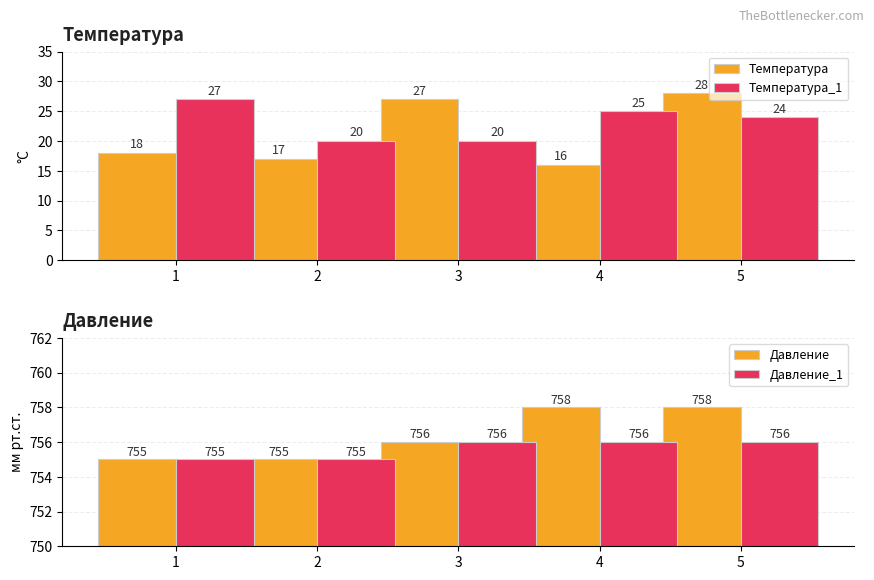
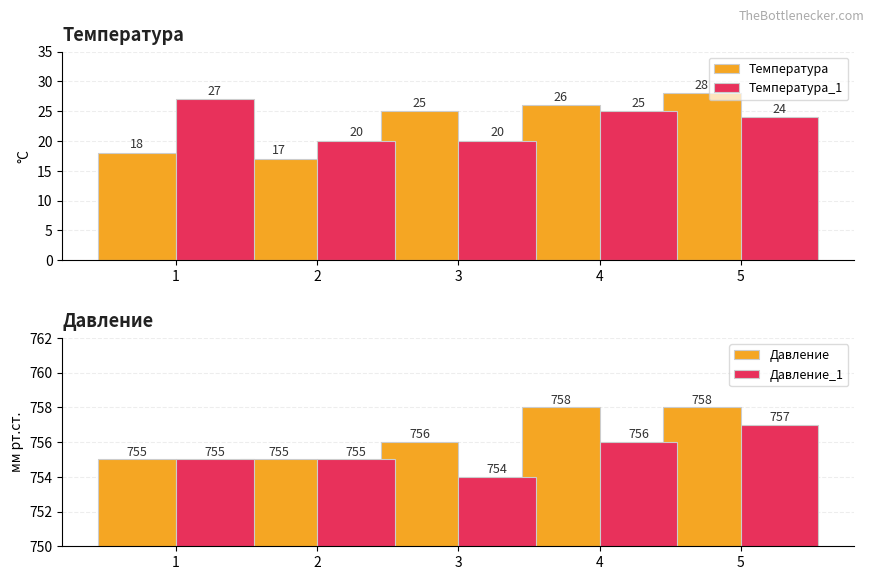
Температура, Температура, 3: 27 -> 25
Температура, Температура, 4: 16 -> 26
Давление, Давление_1, 3: 756 -> 754
Давление, Давление_1, 5: 756 -> 757
